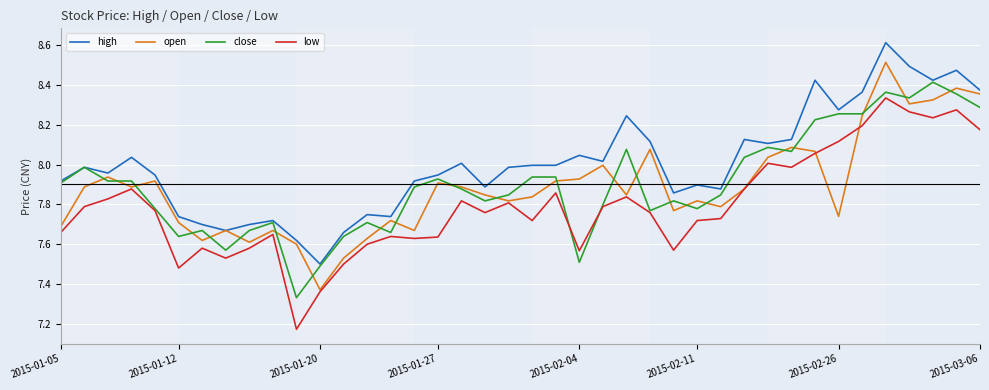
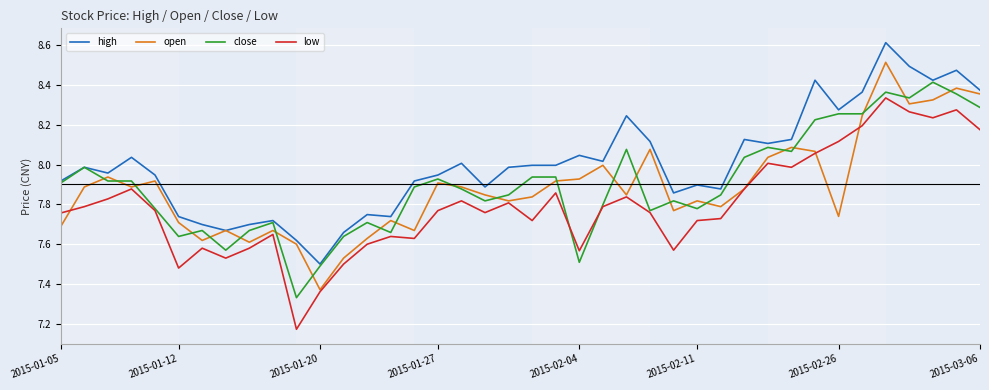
low, 2015-01-05: 7.66 -> 7.76
low, 2015-01-27: 7.64 -> 7.77
